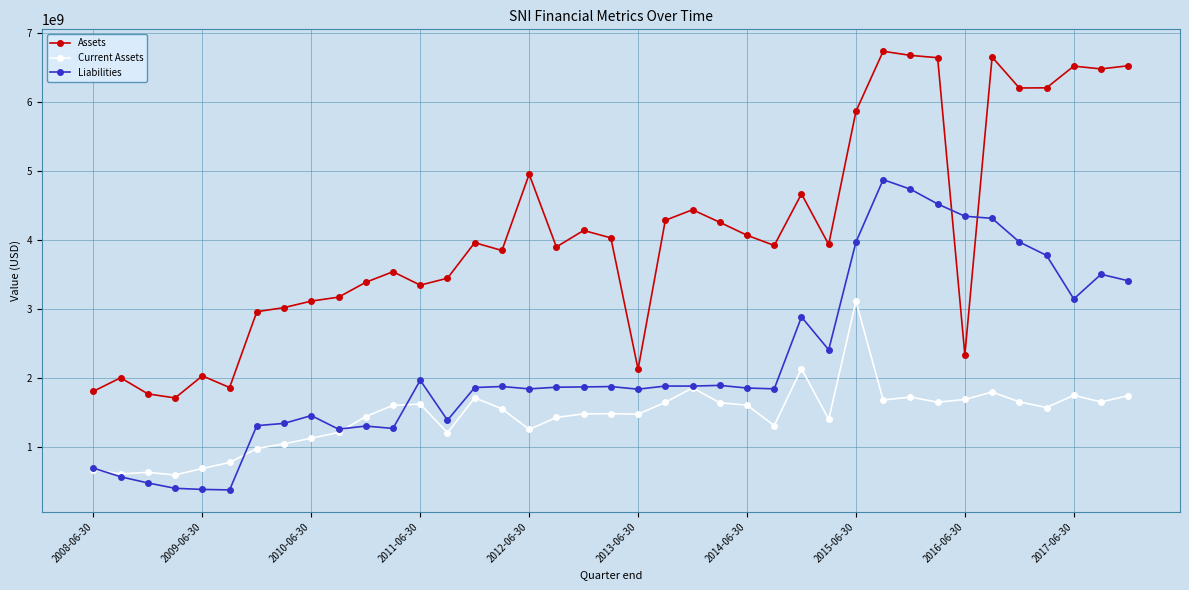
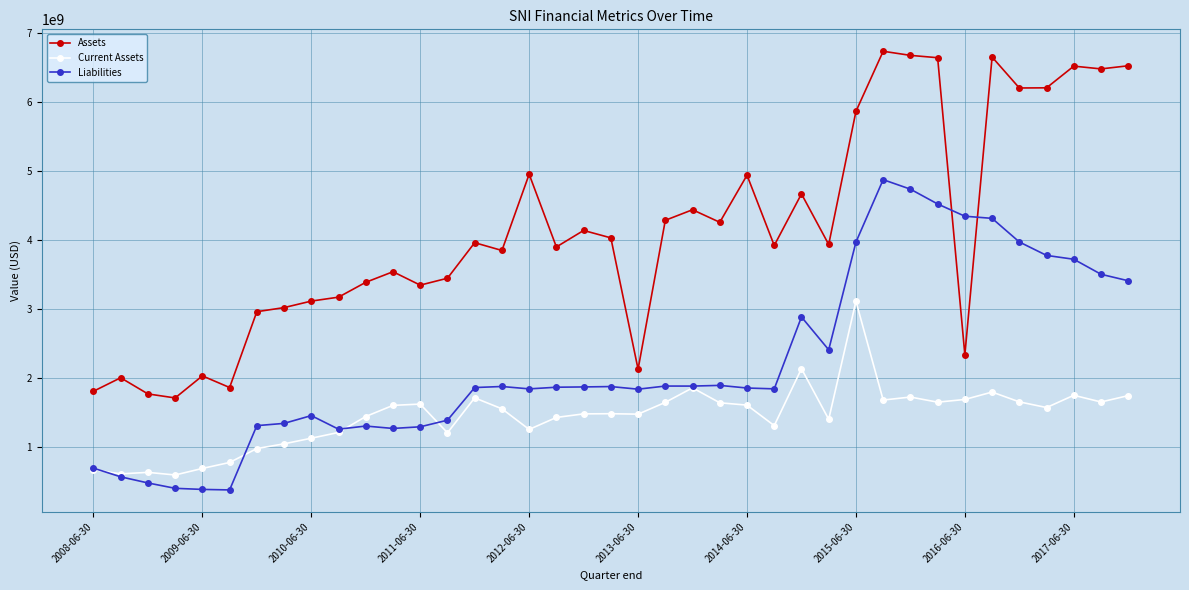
Liabilities, 2011-06-30: 2000000000 -> 1300000000
Assets, 2014-06-30: 4100000000 -> 4900000000
Liabilities, 2017-06-30: 3100000000 -> 3700000000
